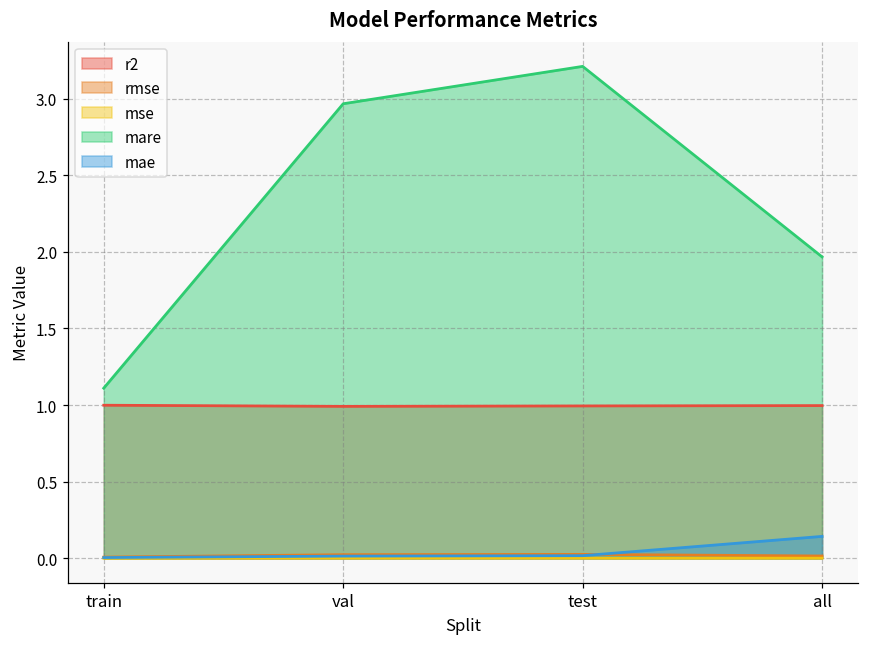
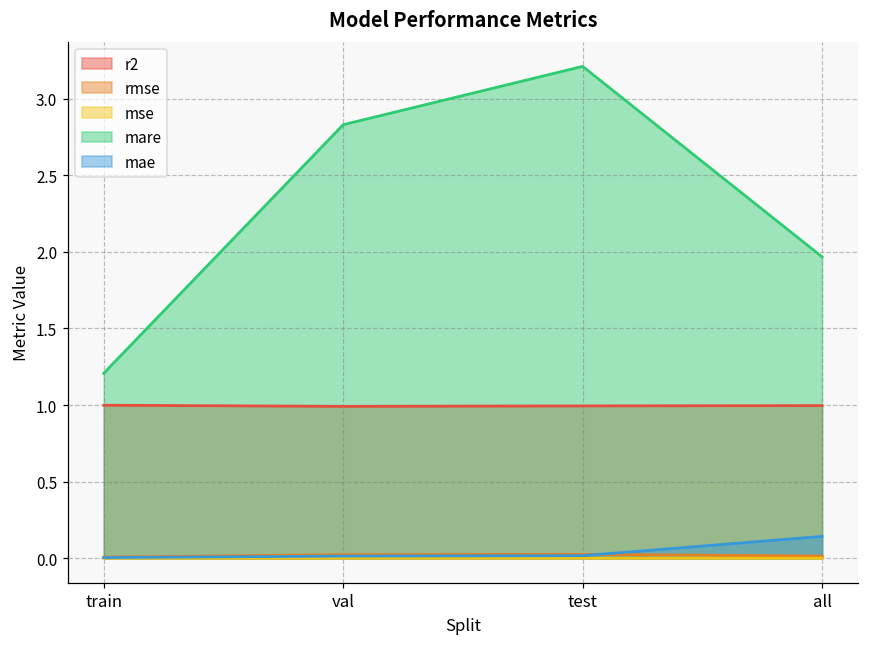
mare, train: 1.11 -> 1.21
mare, val: 2.97 -> 2.83
